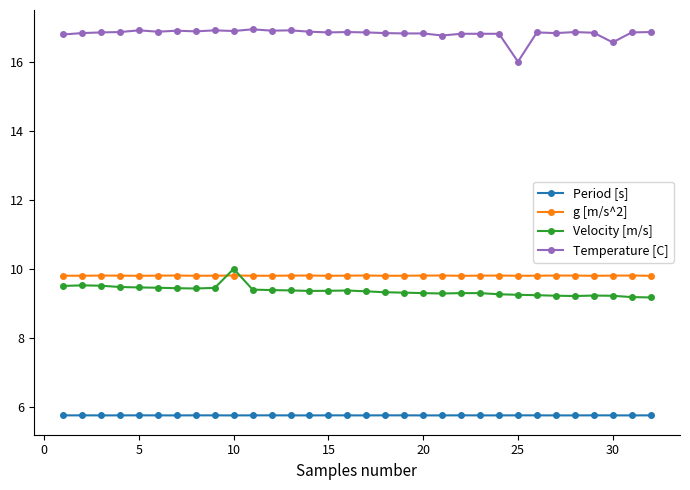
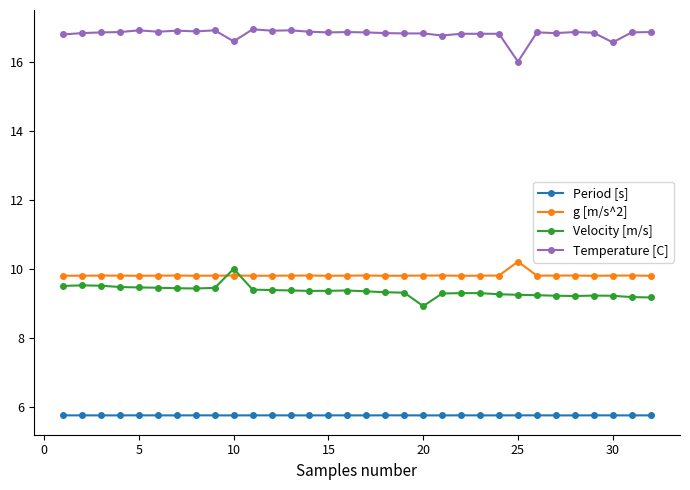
Temperature [C], 10: 16.9 -> 16.6
Velocity [m/s], 20: 9.3 -> 8.9
g [m/s^2], 25: 9.8 -> 10.2
